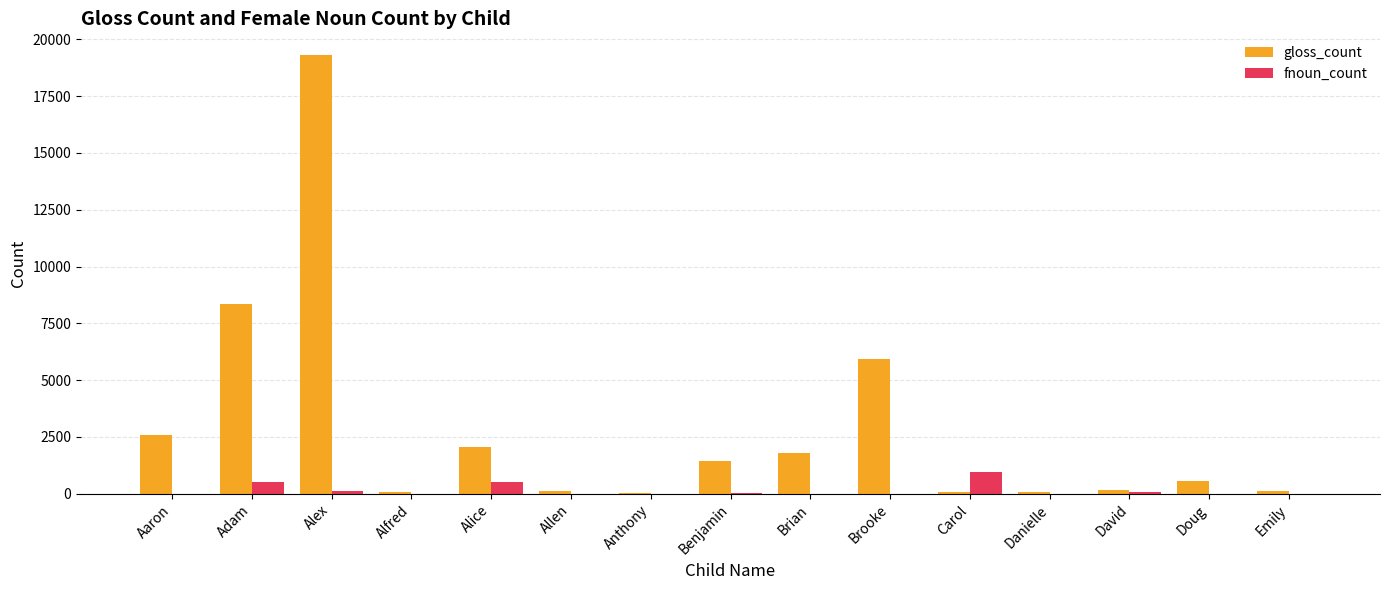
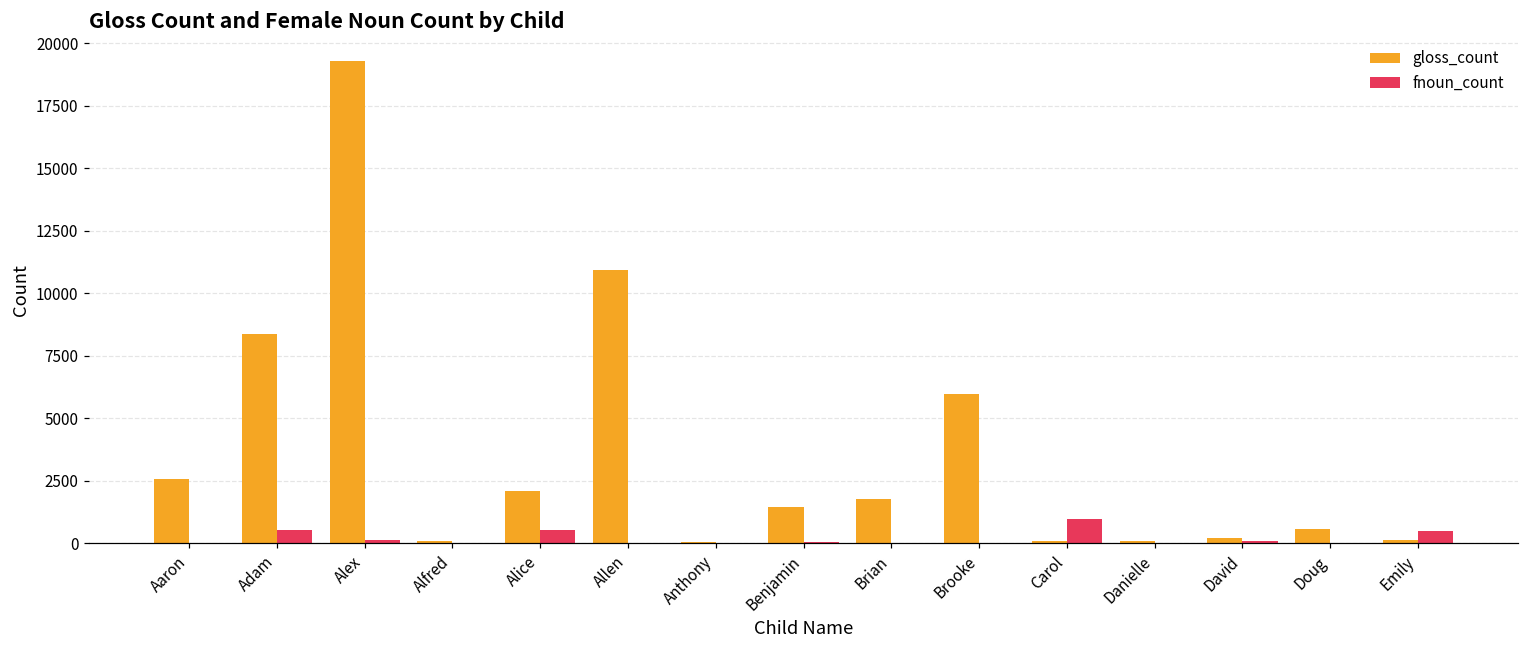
gloss_count, Allen: 100 -> 10900
fnoun_count, Emily: 0 -> 500
